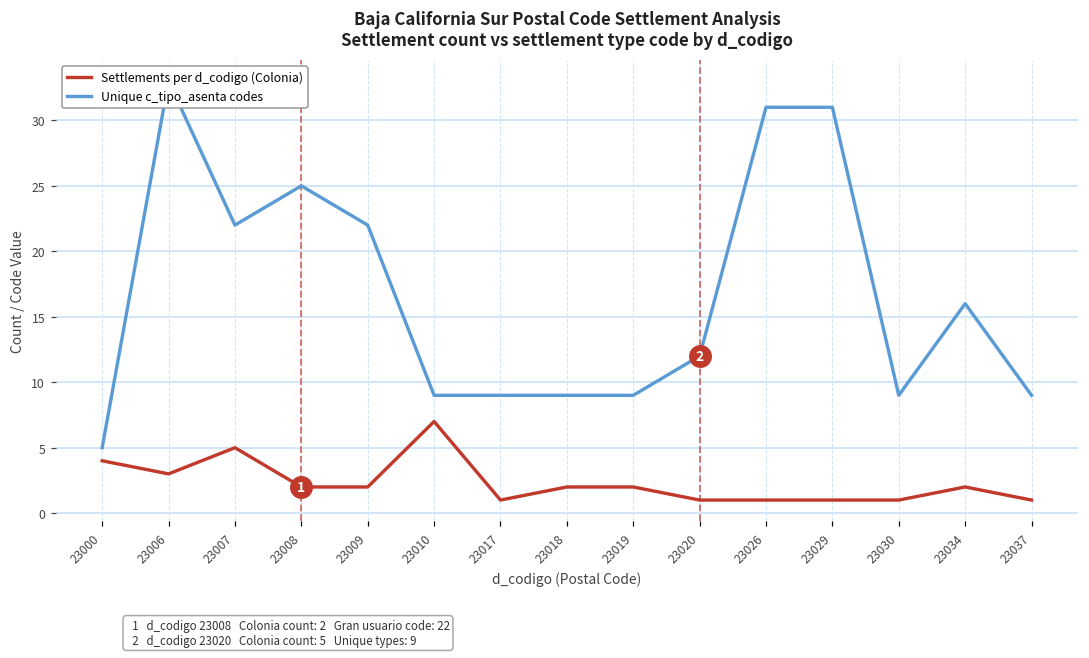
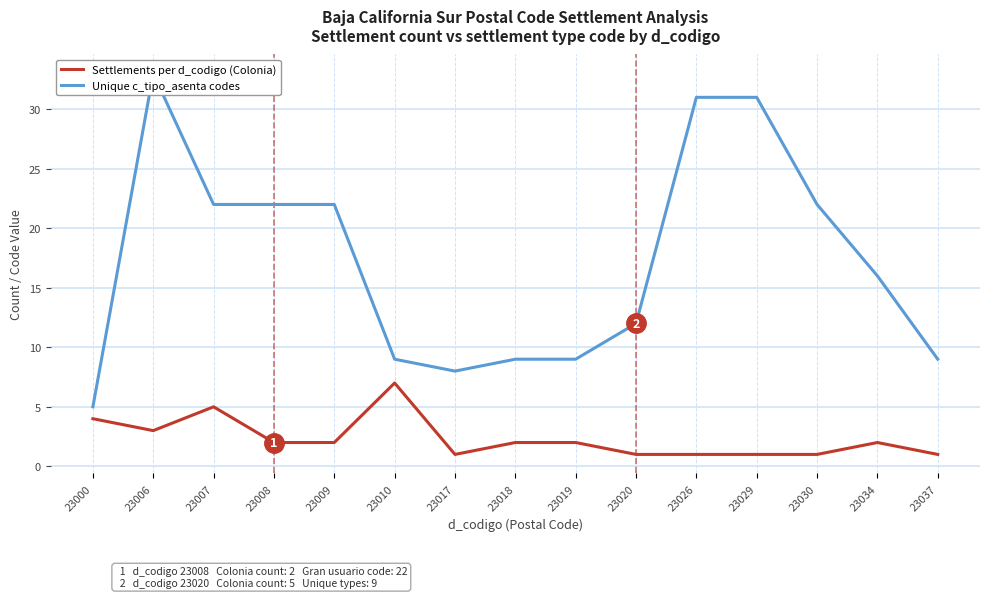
Unique c_tipo_asenta codes, 23008: 25 -> 22
Unique c_tipo_asenta codes, 23017: 9 -> 8
Unique c_tipo_asenta codes, 23030: 9 -> 22
